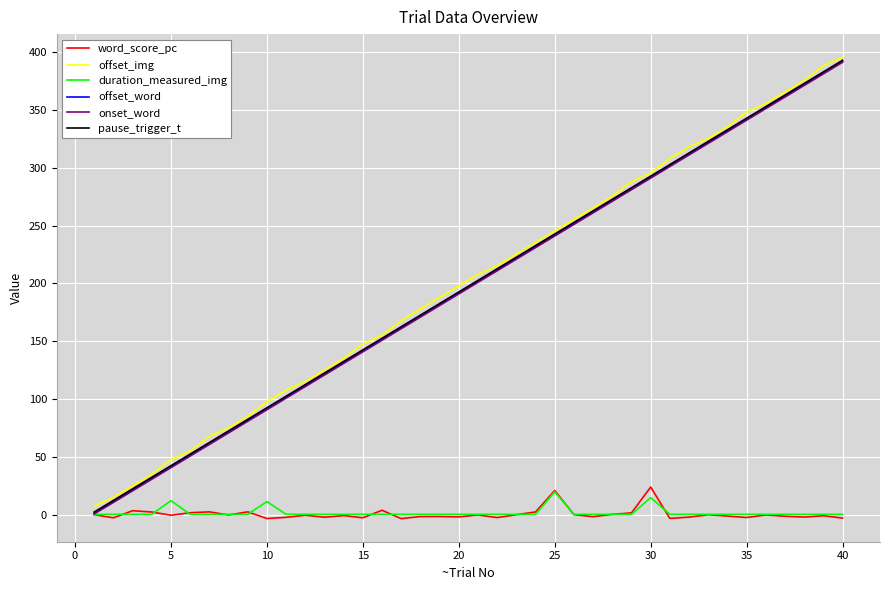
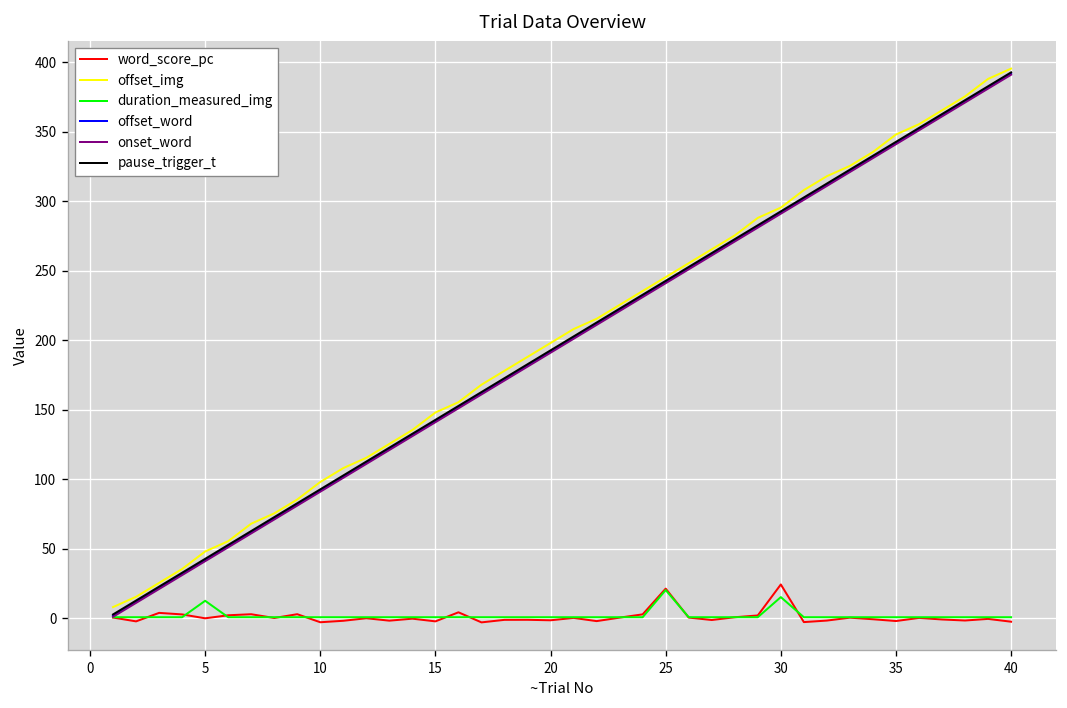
duration_measured_img, 10: 12 -> 1
